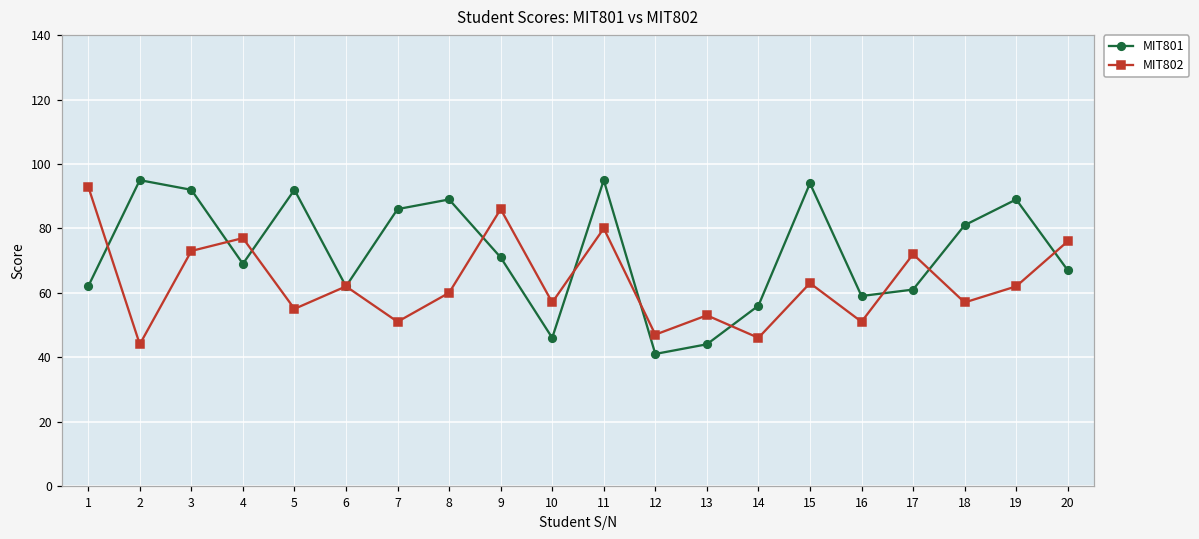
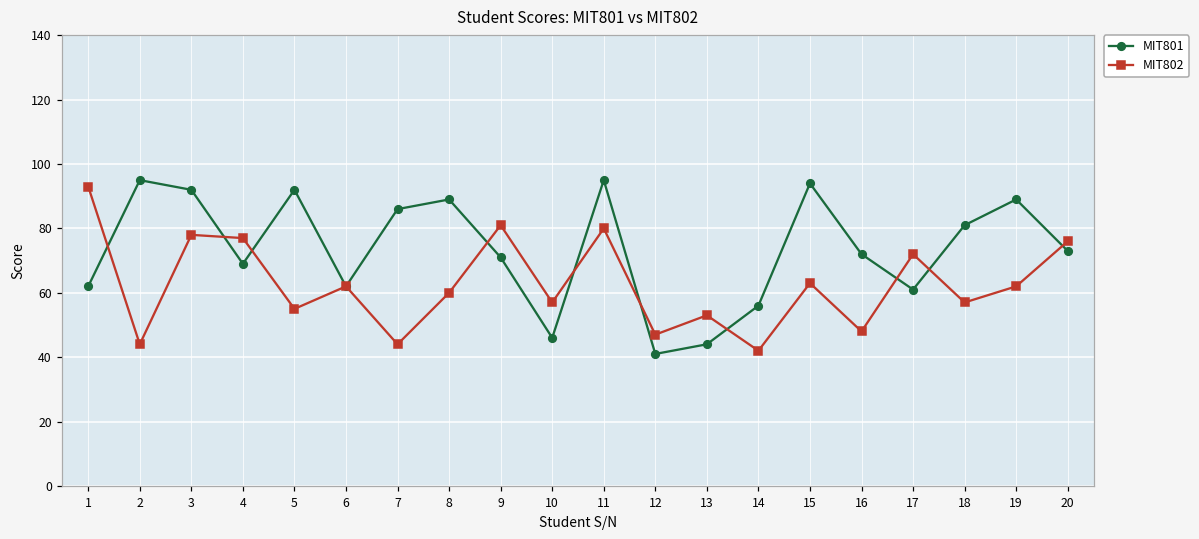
MIT802, 3: 73 -> 78
MIT802, 7: 51 -> 44
MIT802, 9: 86 -> 81
MIT802, 14: 46 -> 42
MIT801, 16: 59 -> 72
MIT802, 16: 51 -> 48
MIT801, 20: 67 -> 73
